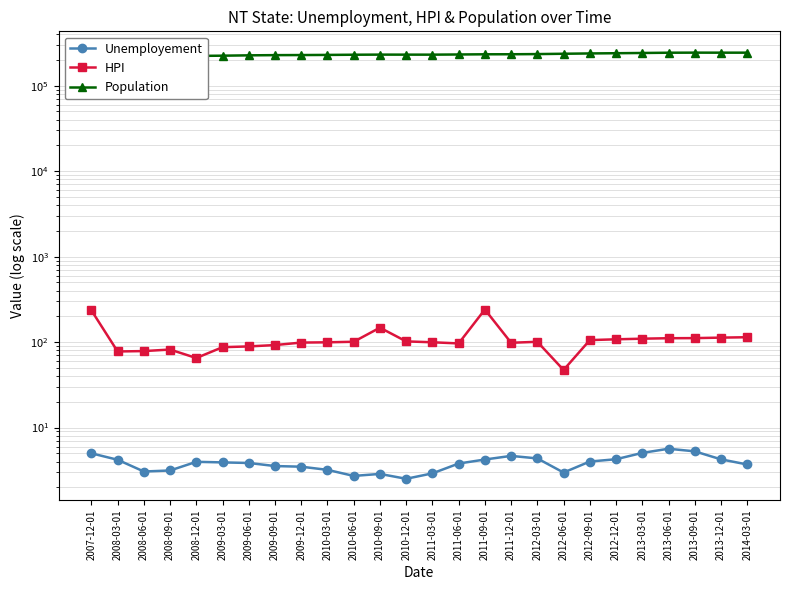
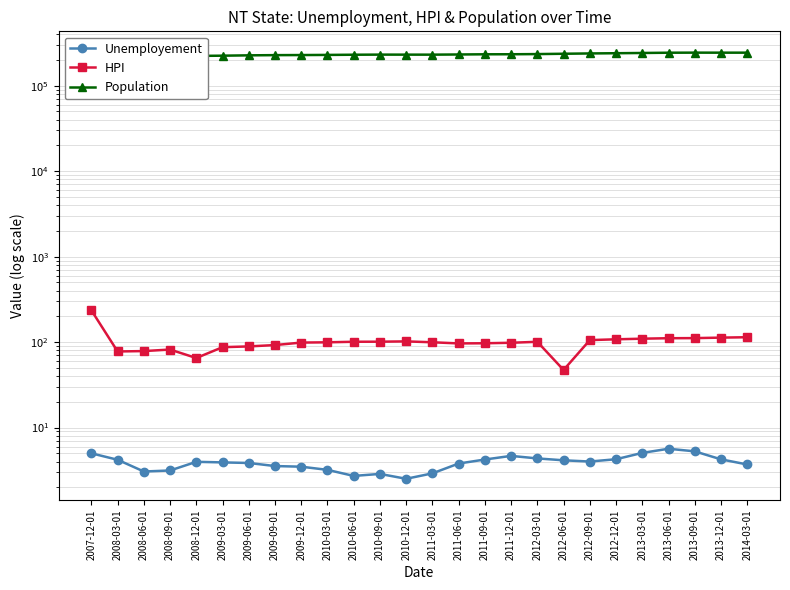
HPI, 2010-09-01: 150 -> 100
HPI, 2011-09-01: 240 -> 100
Unemployement, 2012-06-01: 3.0 -> 4
